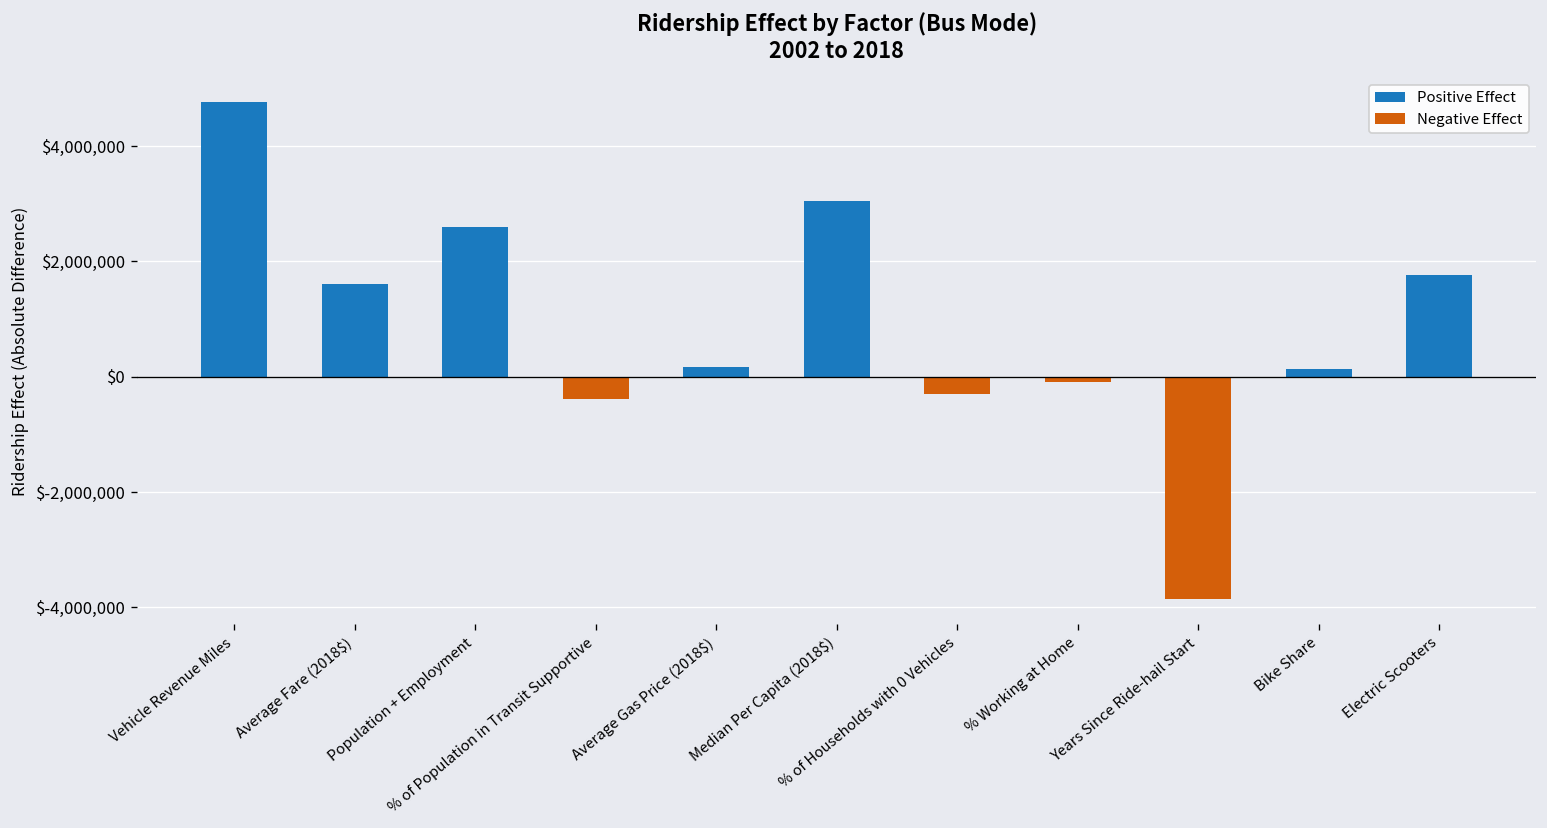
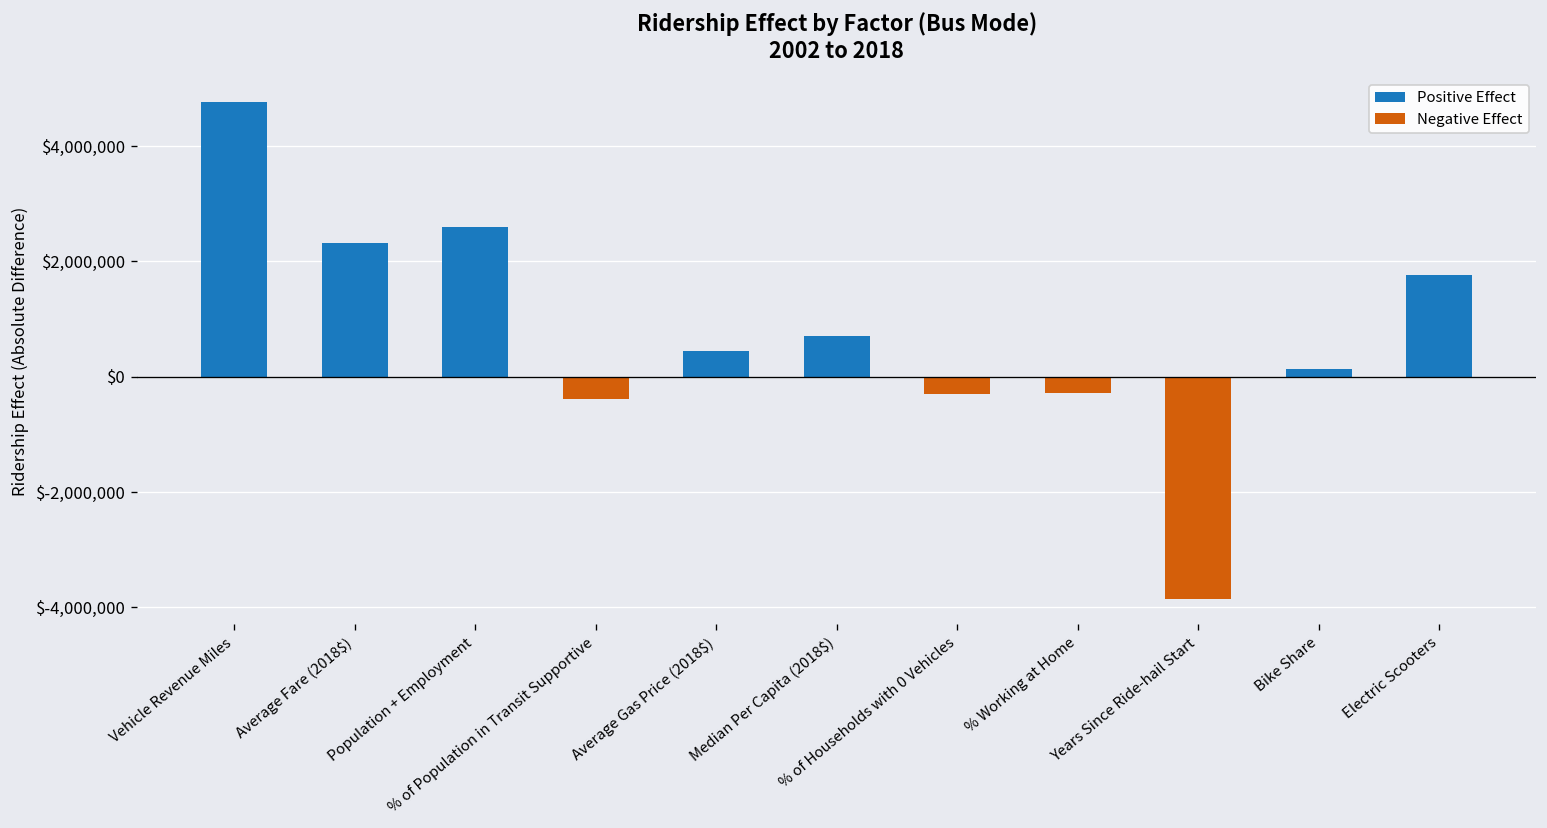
Positive Effect, Average Fare (2018$): $1,600,000 -> $2,300,000
Positive Effect, Average Gas Price (2018$): $200,000 -> $400,000
Positive Effect, Median Per Capita (2018$): $3,100,000 -> $700,000
Negative Effect, % Working at Home: $-100,000 -> $-300,000
